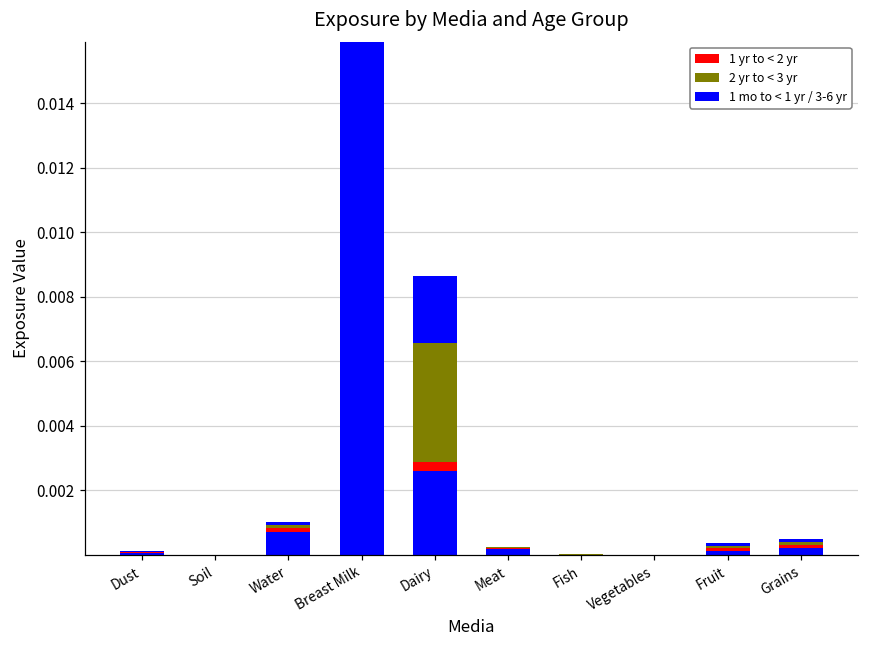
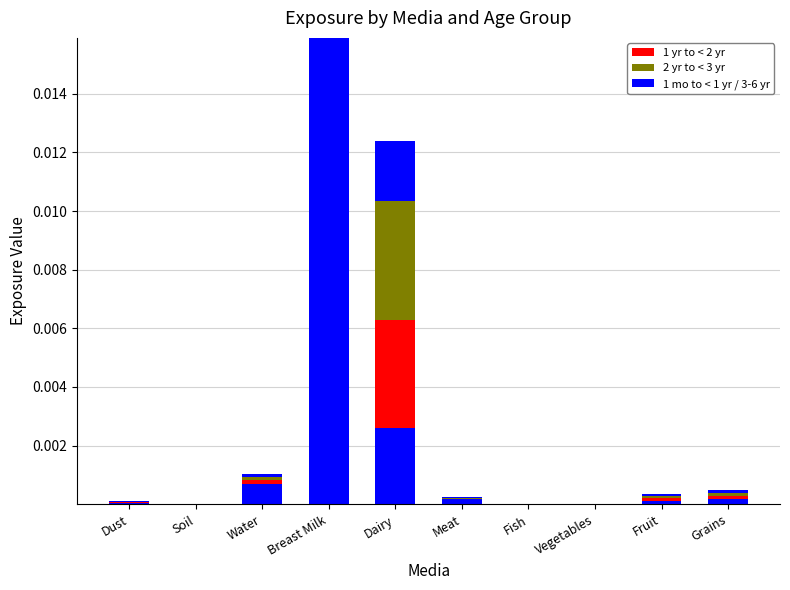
1 yr to < 2 yr, Dairy: 0.0003 -> 0.0037
2 yr to < 3 yr, Dairy: 0.0037 -> 0.0040
